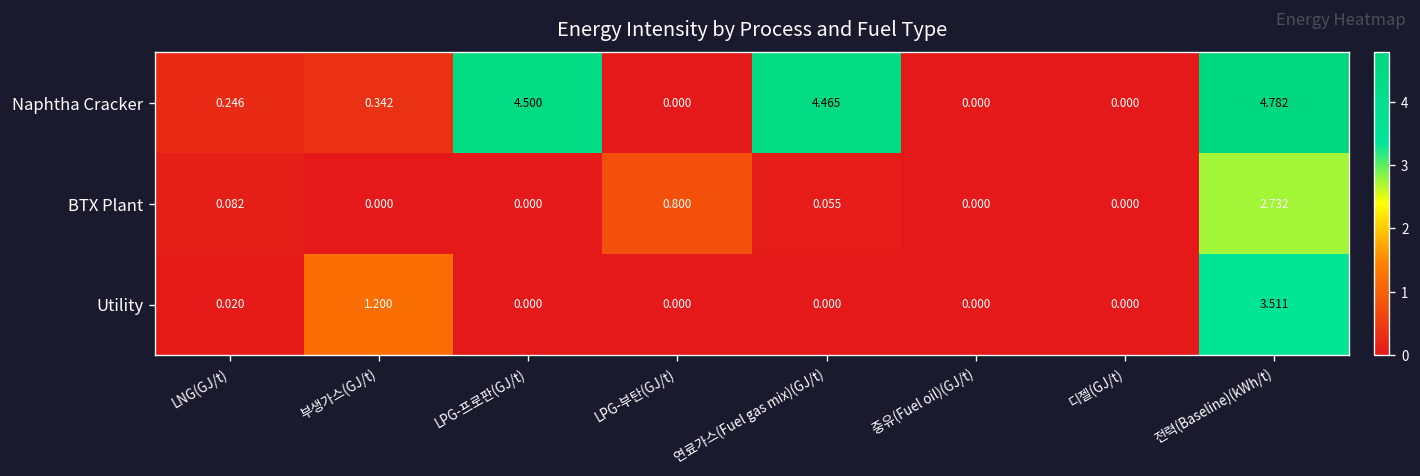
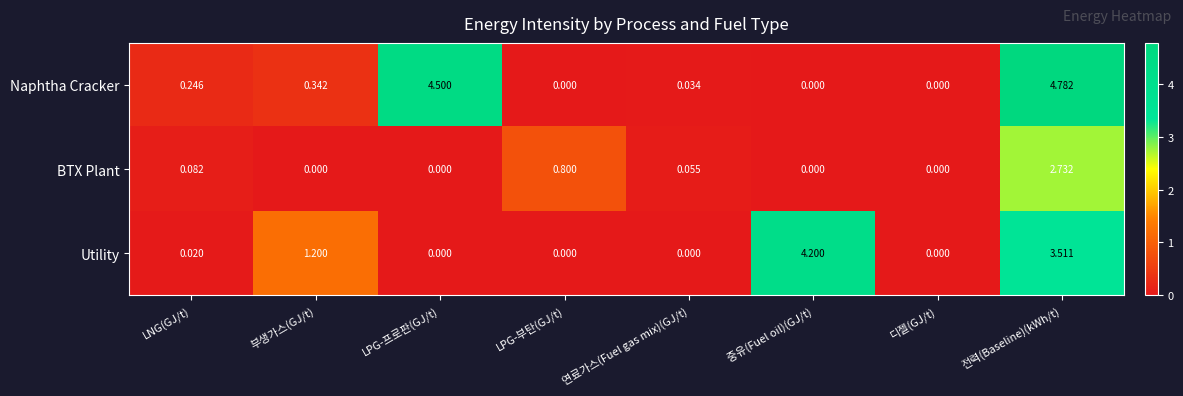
Naphtha Cracker, 연료가스(Fuel gas mix)(GJ/t): 4.465 -> 0.034
Utility, 중유(Fuel oil)(GJ/t): 0.000 -> 4.200
